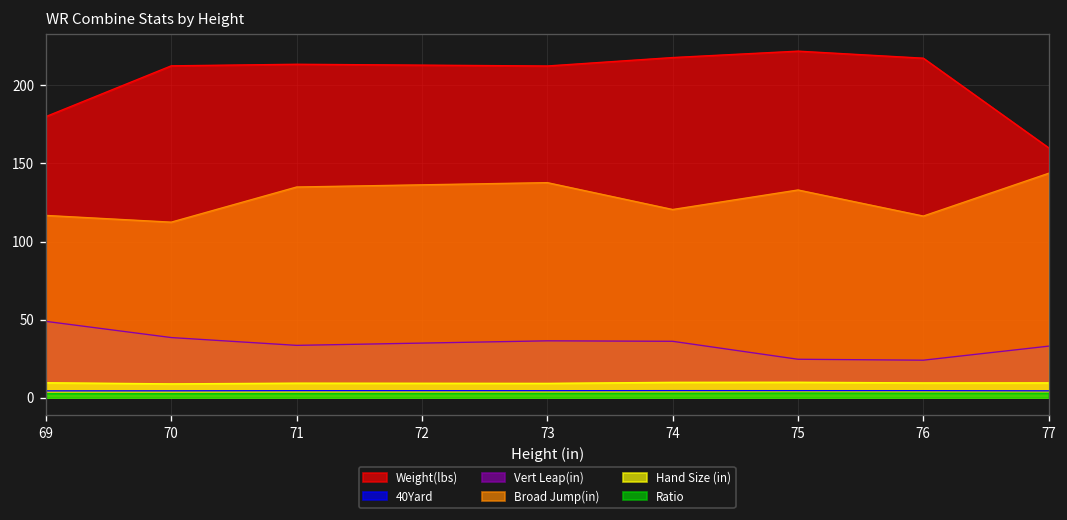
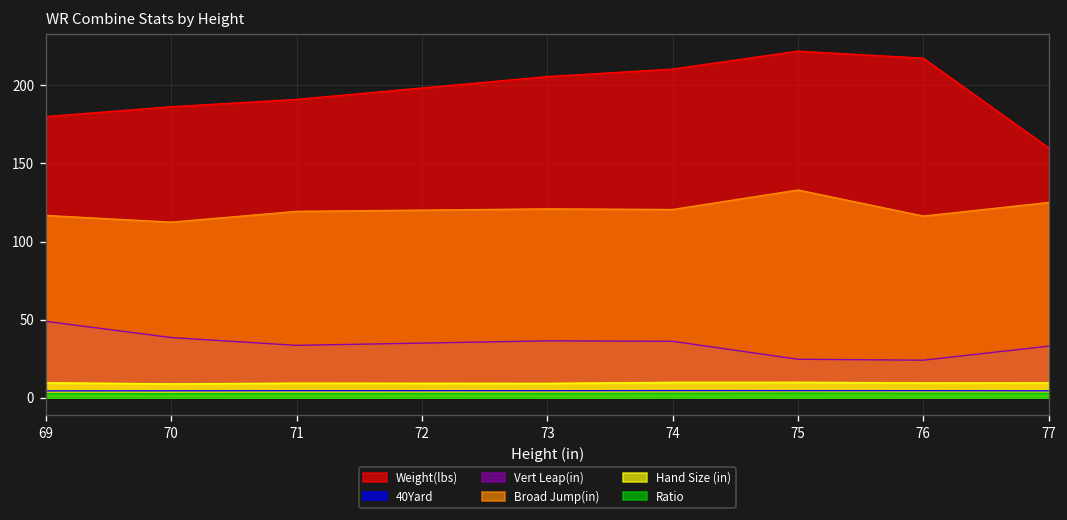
Weight(lbs), 70: 213 -> 186
Weight(lbs), 71: 214 -> 191
Broad Jump(in), 71: 135 -> 119
Weight(lbs), 73: 212 -> 206
Broad Jump(in), 73: 138 -> 121
Weight(lbs), 74: 218 -> 210
Broad Jump(in), 77: 144 -> 125
